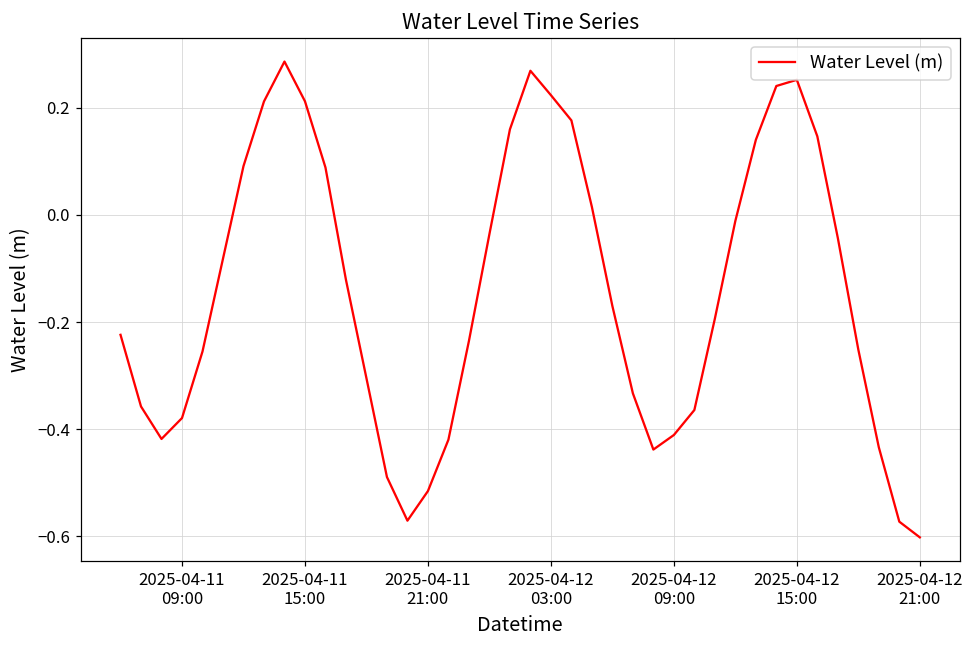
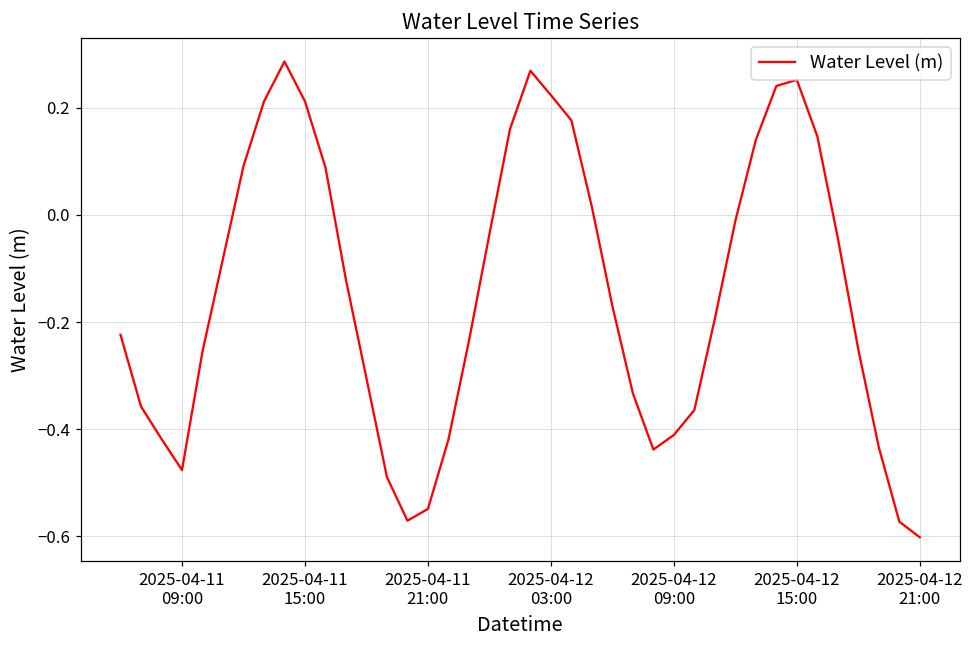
2025-04-11 09:00: -0.38 -> -0.48
2025-04-11 21:00: -0.52 -> -0.55
